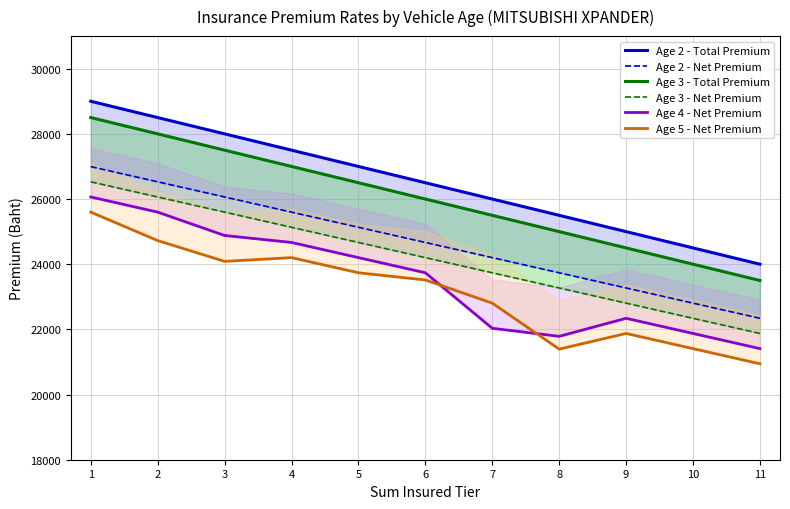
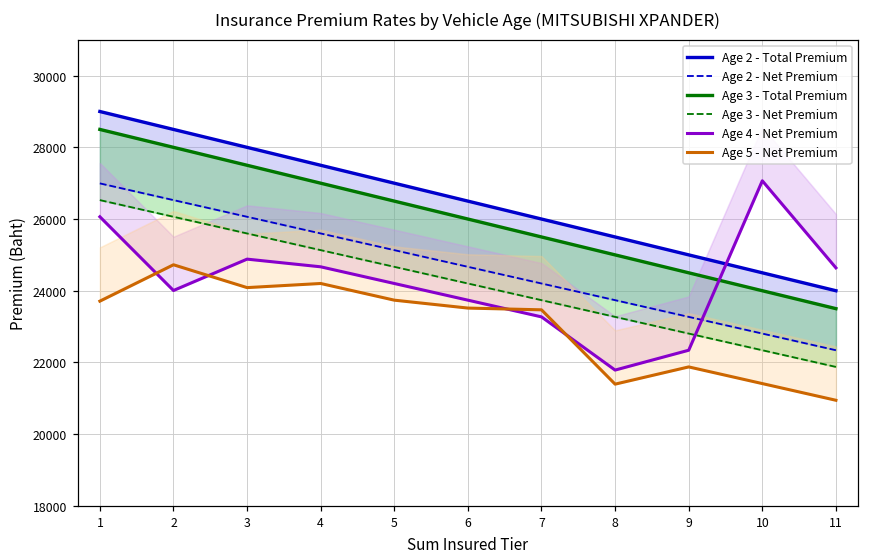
Age 5 - Net Premium, 1: 25600 -> 23700
Age 4 - Net Premium, 2: 25600 -> 24000
Age 4 - Net Premium, 7: 22000 -> 23300
Age 5 - Net Premium, 7: 22800 -> 23500
Age 4 - Net Premium, 10: 21900 -> 27100
Age 4 - Net Premium, 11: 21400 -> 24600
